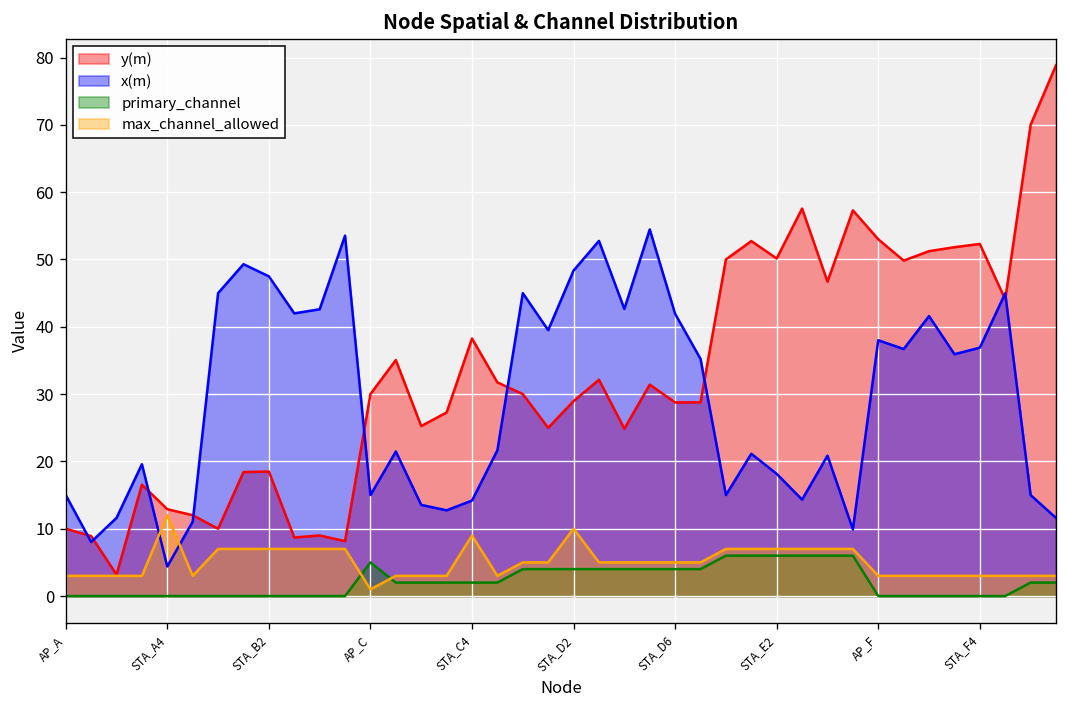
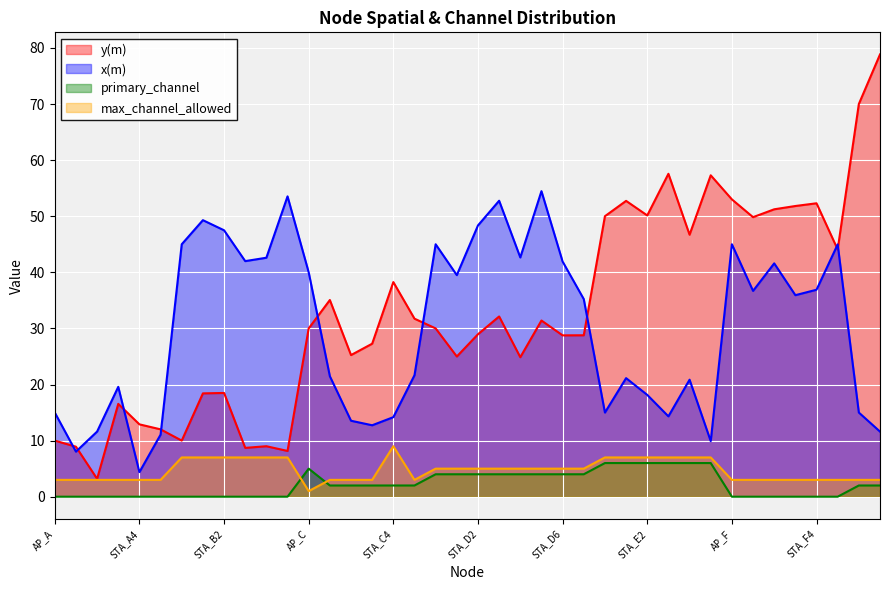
max_channel_allowed, STA_A4: 12 -> 3
x(m), AP_C: 15 -> 40
max_channel_allowed, STA_D2: 10 -> 5
x(m), AP_F: 38 -> 45
